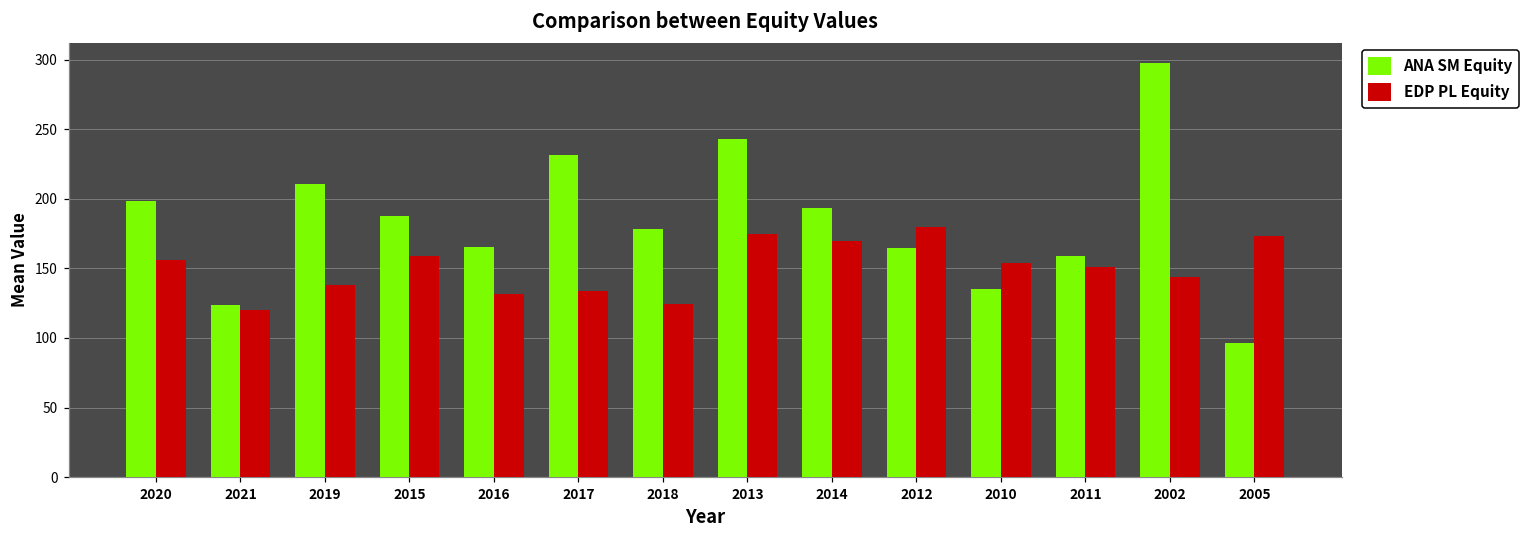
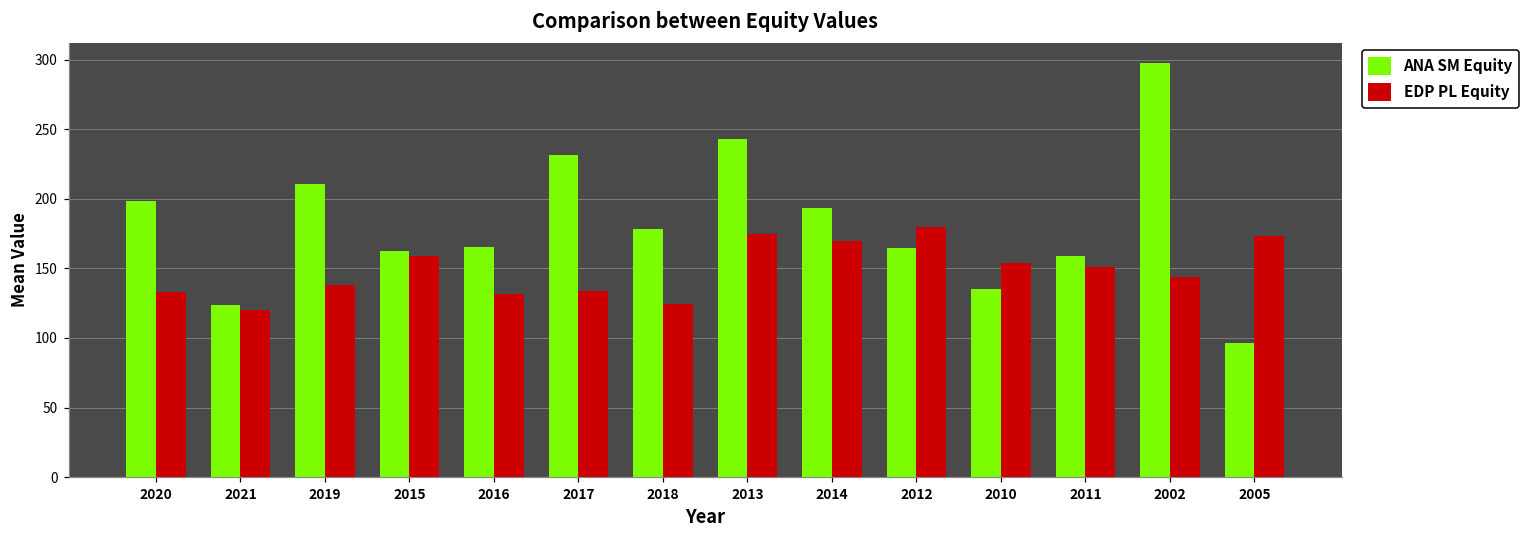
EDP PL Equity, 2020: 156 -> 133
ANA SM Equity, 2015: 187 -> 163
